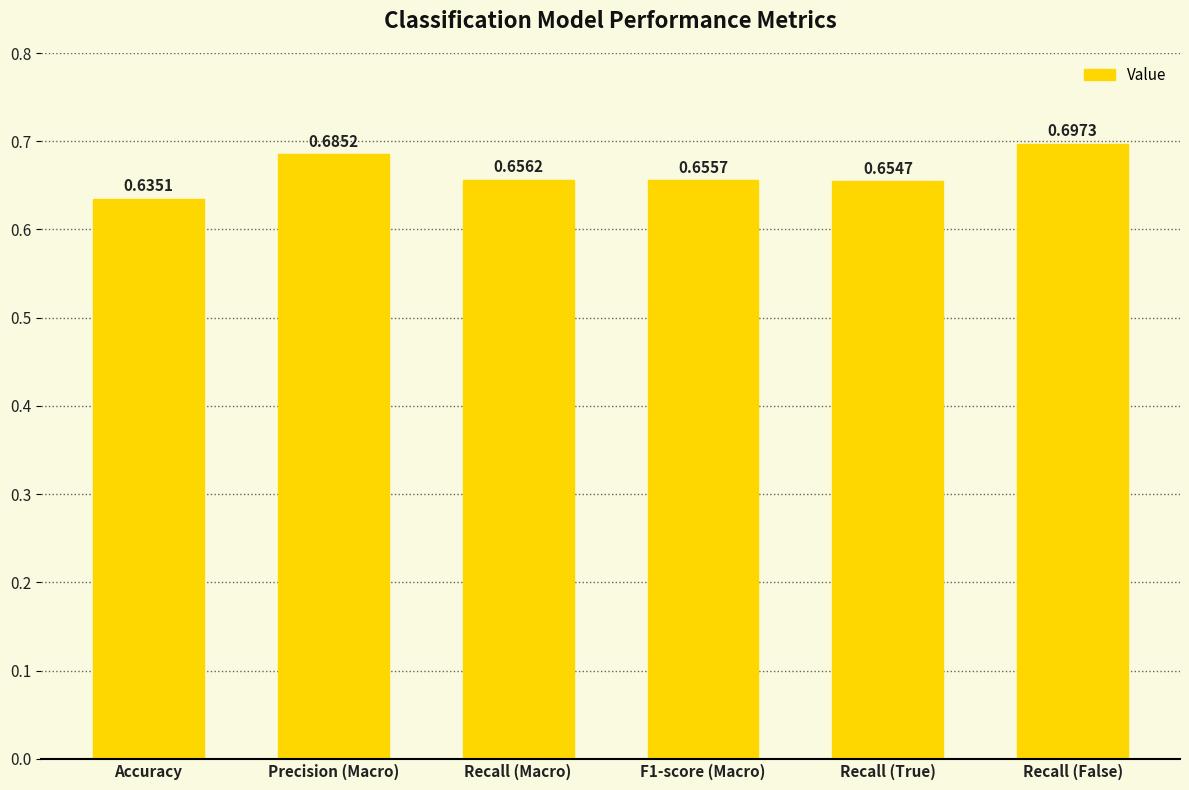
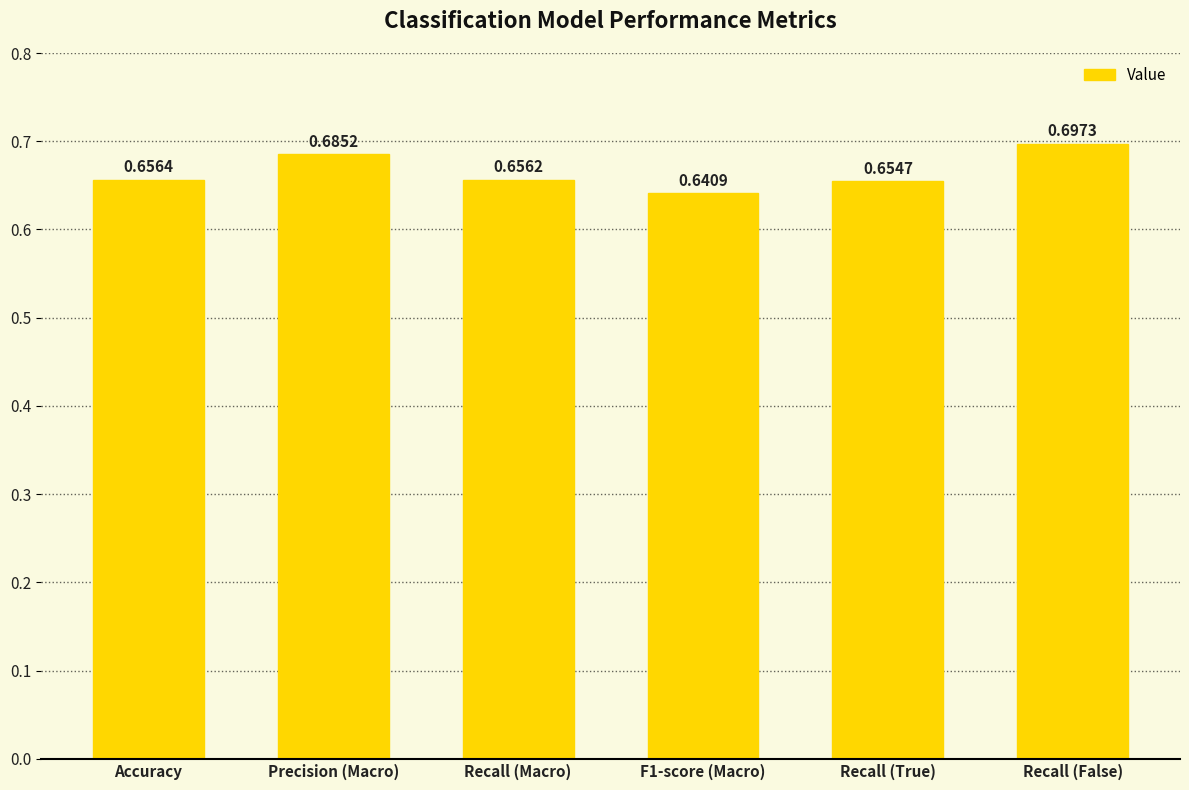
Accuracy: 0.6351 -> 0.6564
F1-score (Macro): 0.6557 -> 0.6409
